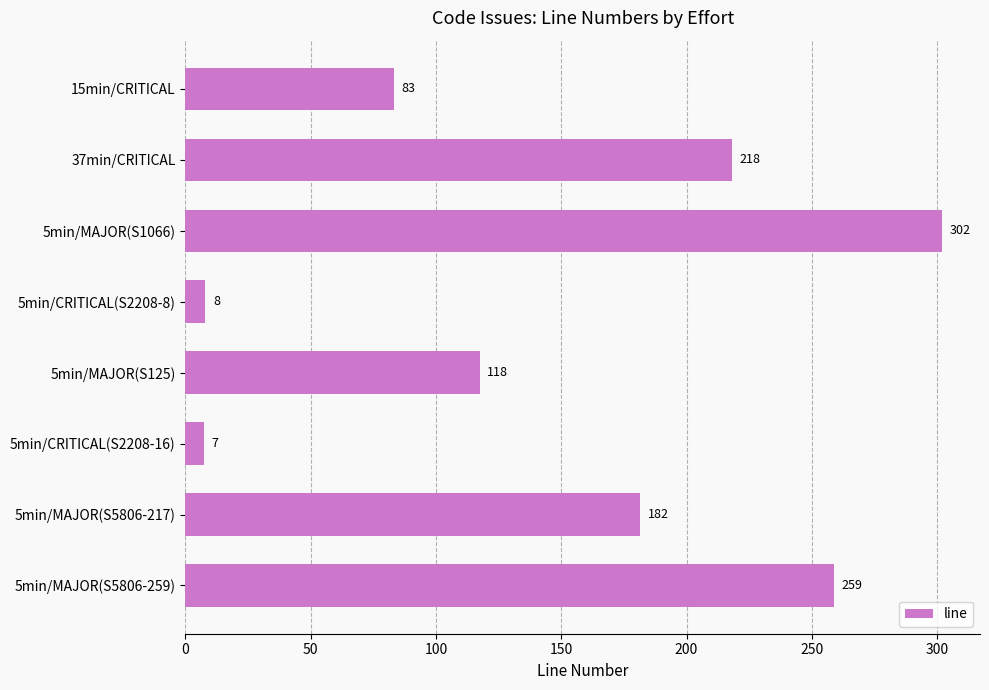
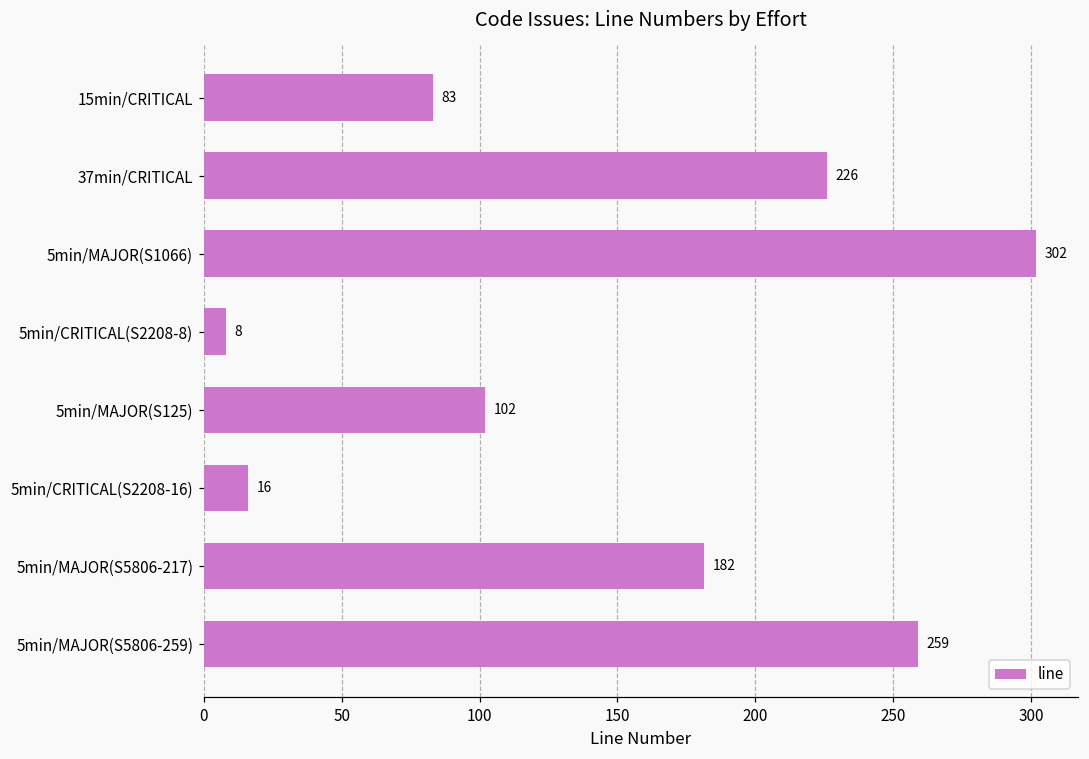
37min/CRITICAL: 218 -> 226
5min/MAJOR(S125): 118 -> 102
5min/CRITICAL(S2208-16): 7 -> 16
